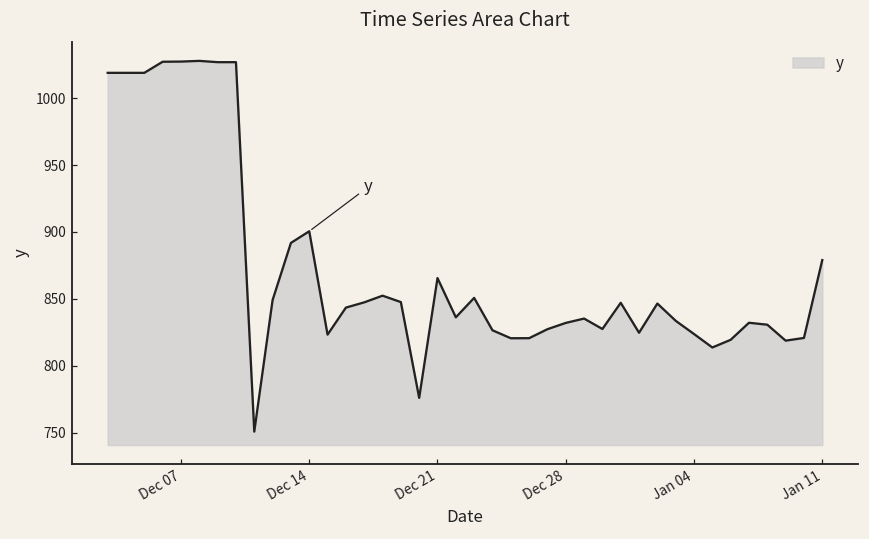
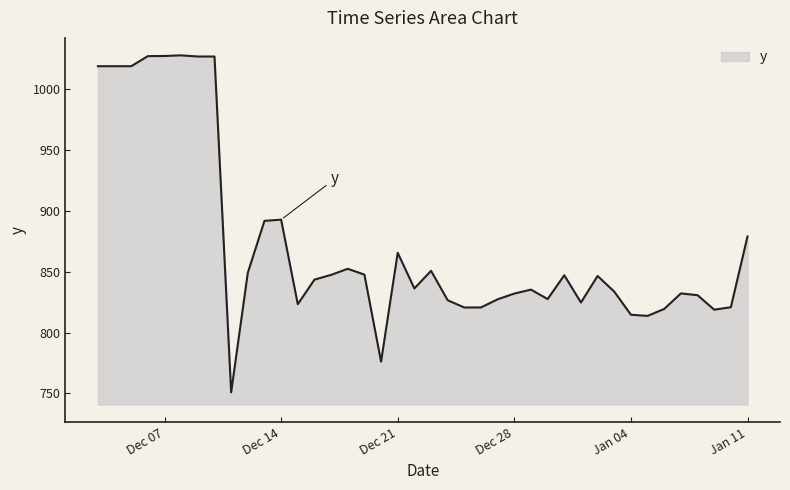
Dec 14: 901 -> 893
Jan 04: 824 -> 815
